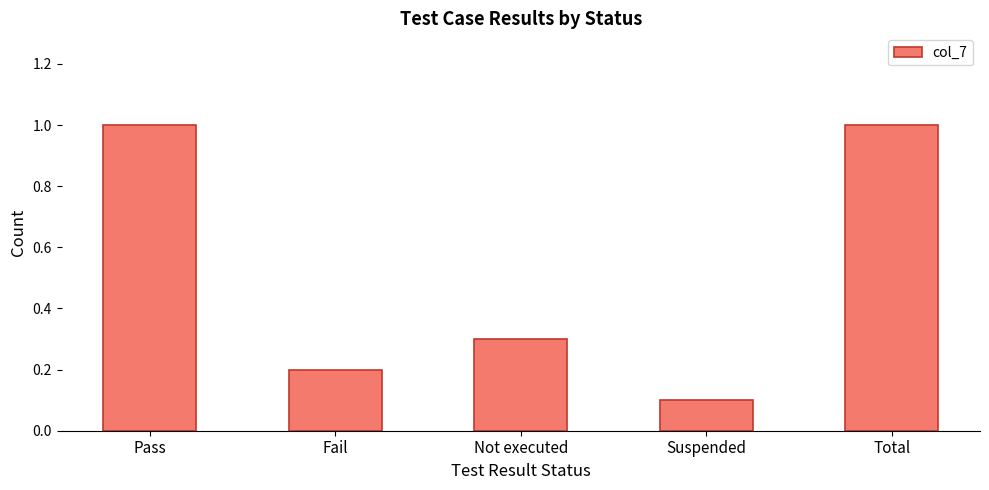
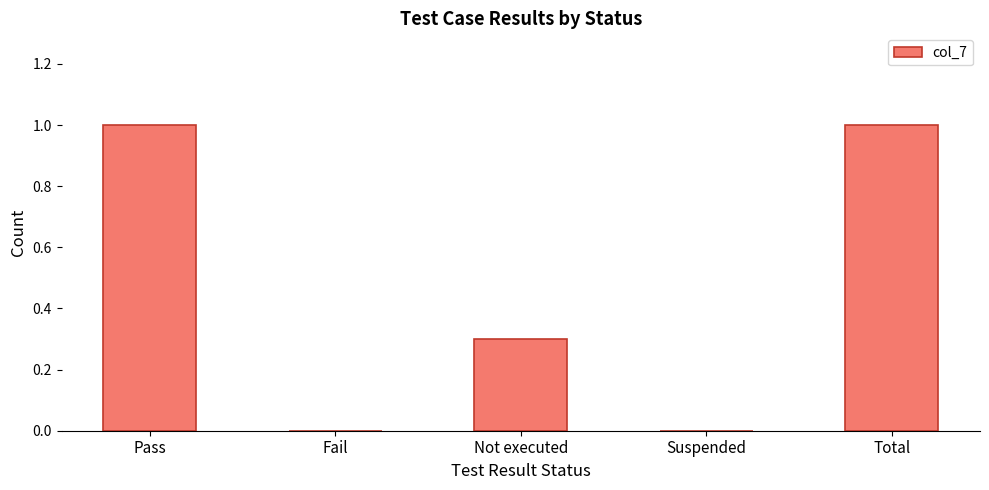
Fail: 0.2 -> 0.0
Suspended: 0.1 -> 0.0
